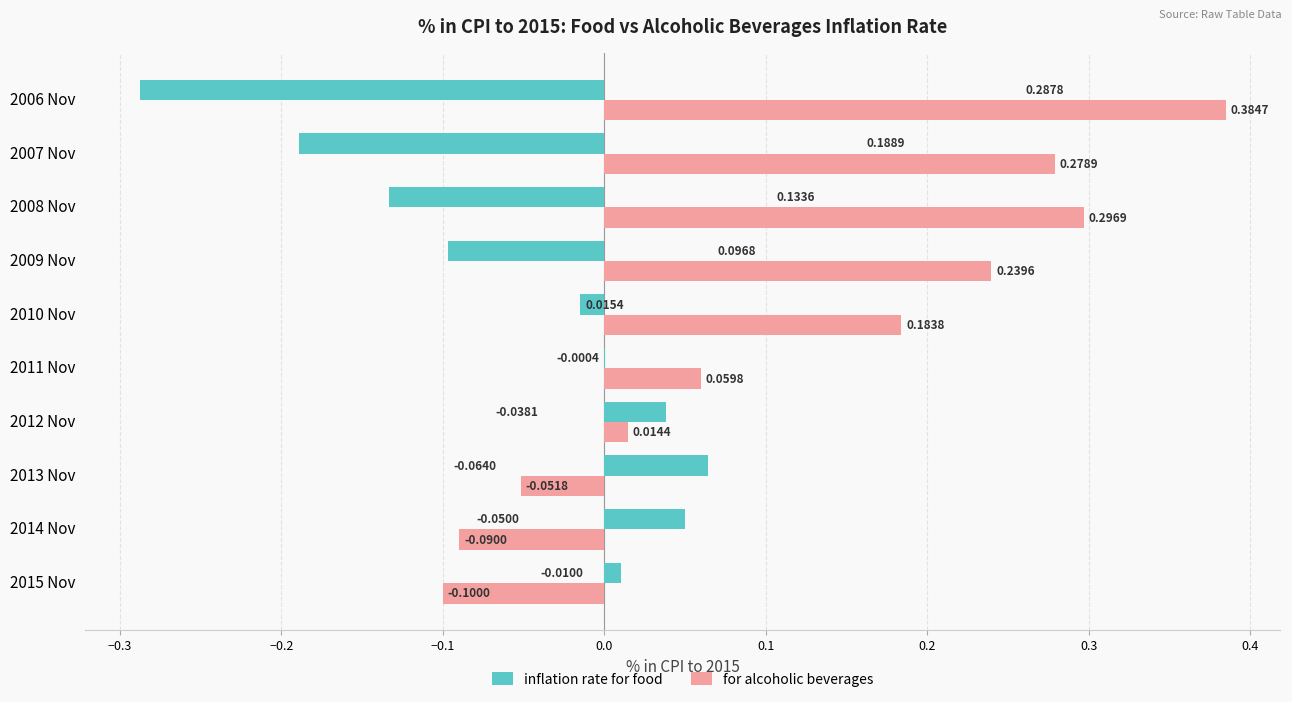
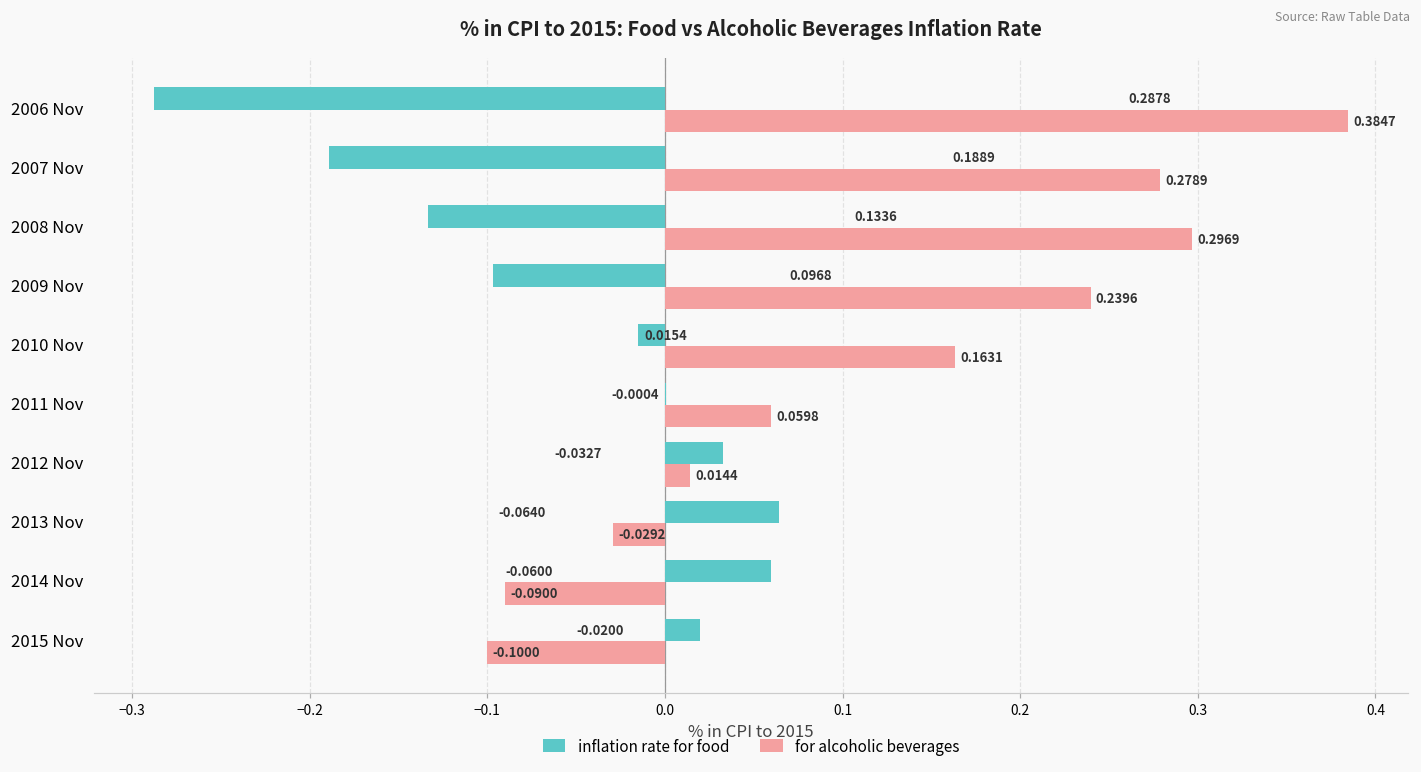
for alcoholic beverages, 2010 Nov: 0.1838 -> 0.1631
inflation rate for food, 2012 Nov: -0.0381 -> -0.0327
for alcoholic beverages, 2013 Nov: -0.0518 -> -0.0292
inflation rate for food, 2014 Nov: -0.0500 -> -0.0600
inflation rate for food, 2015 Nov: -0.0100 -> -0.0200
